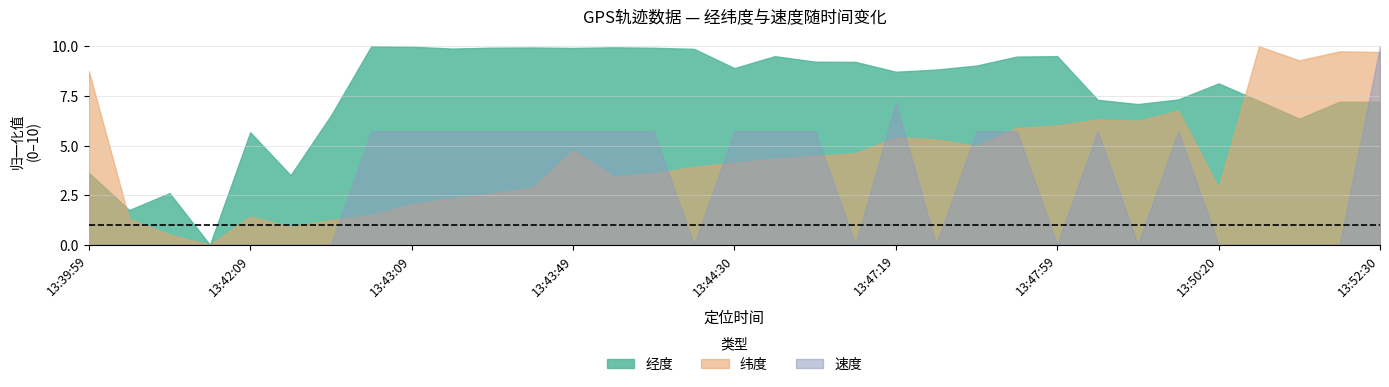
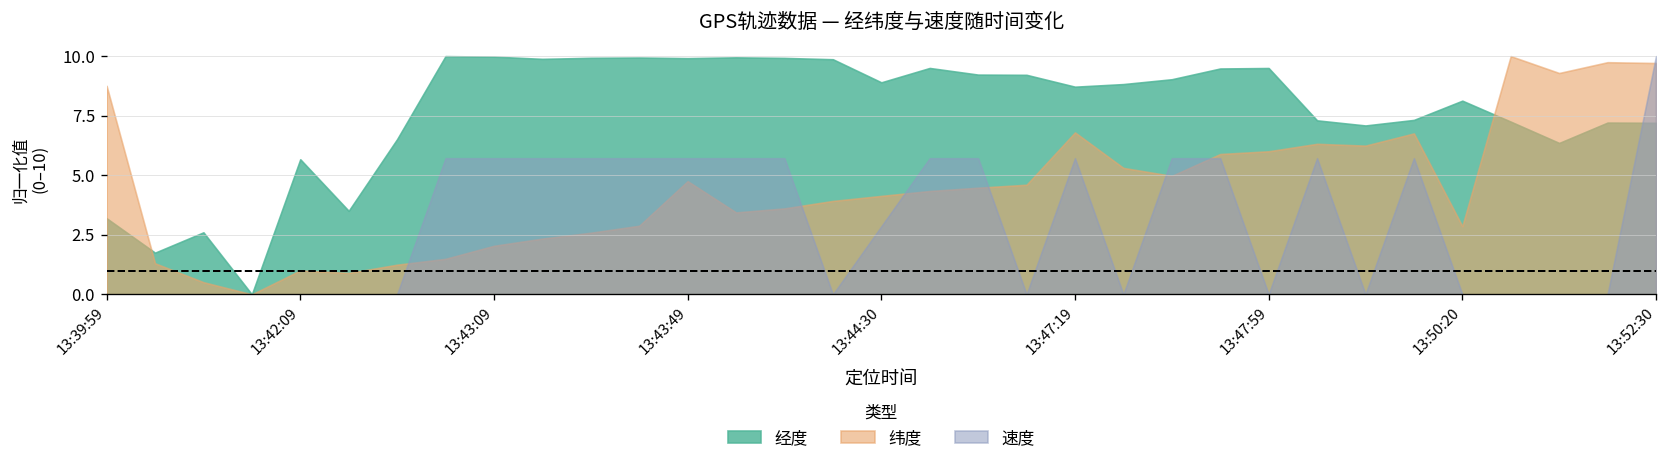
经度, 13:39:59: 3.6 -> 3.2
纬度, 13:42:09: 1.4 -> 1.0
速度, 13:44:30: 5.7 -> 2.9
纬度, 13:47:19: 5.4 -> 6.8
速度, 13:47:19: 7.1 -> 5.7
